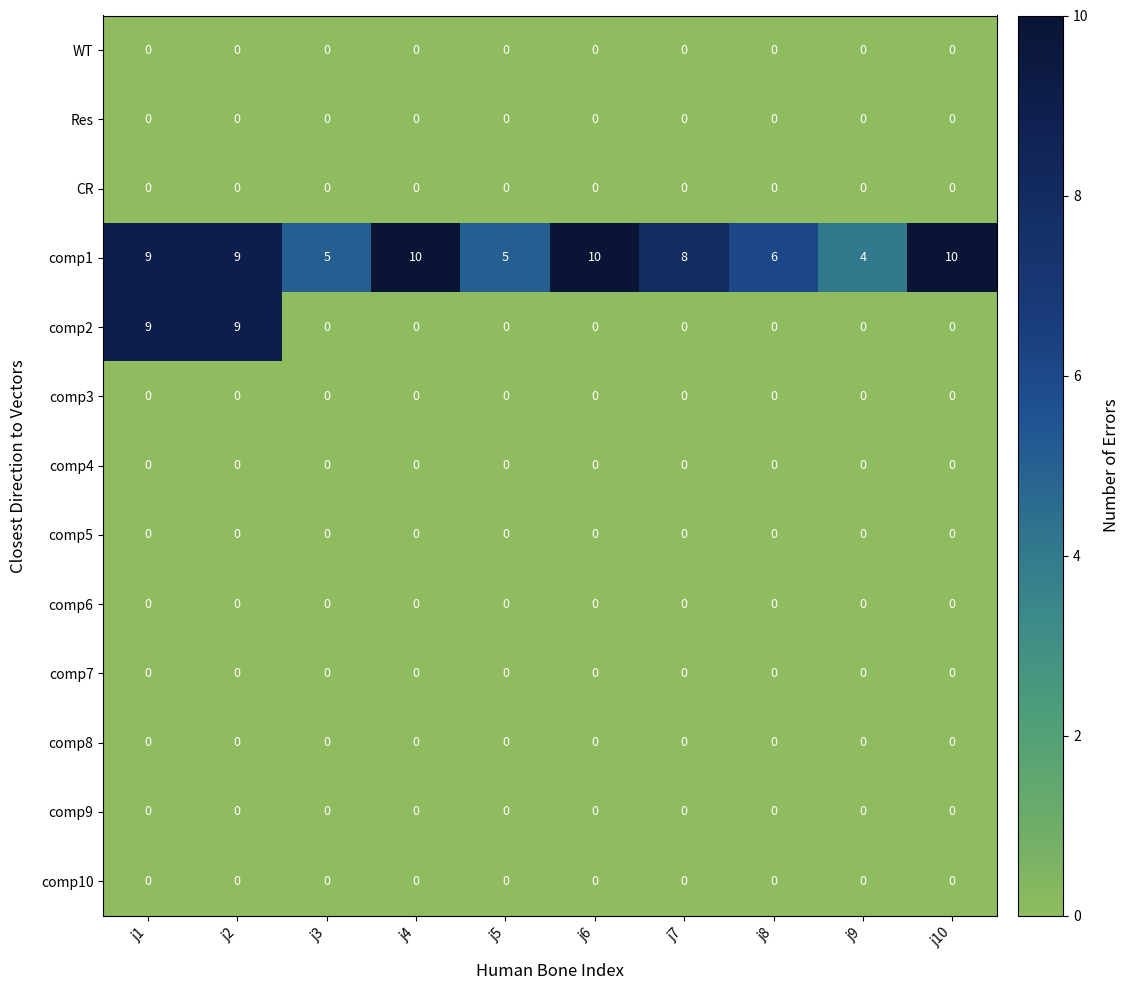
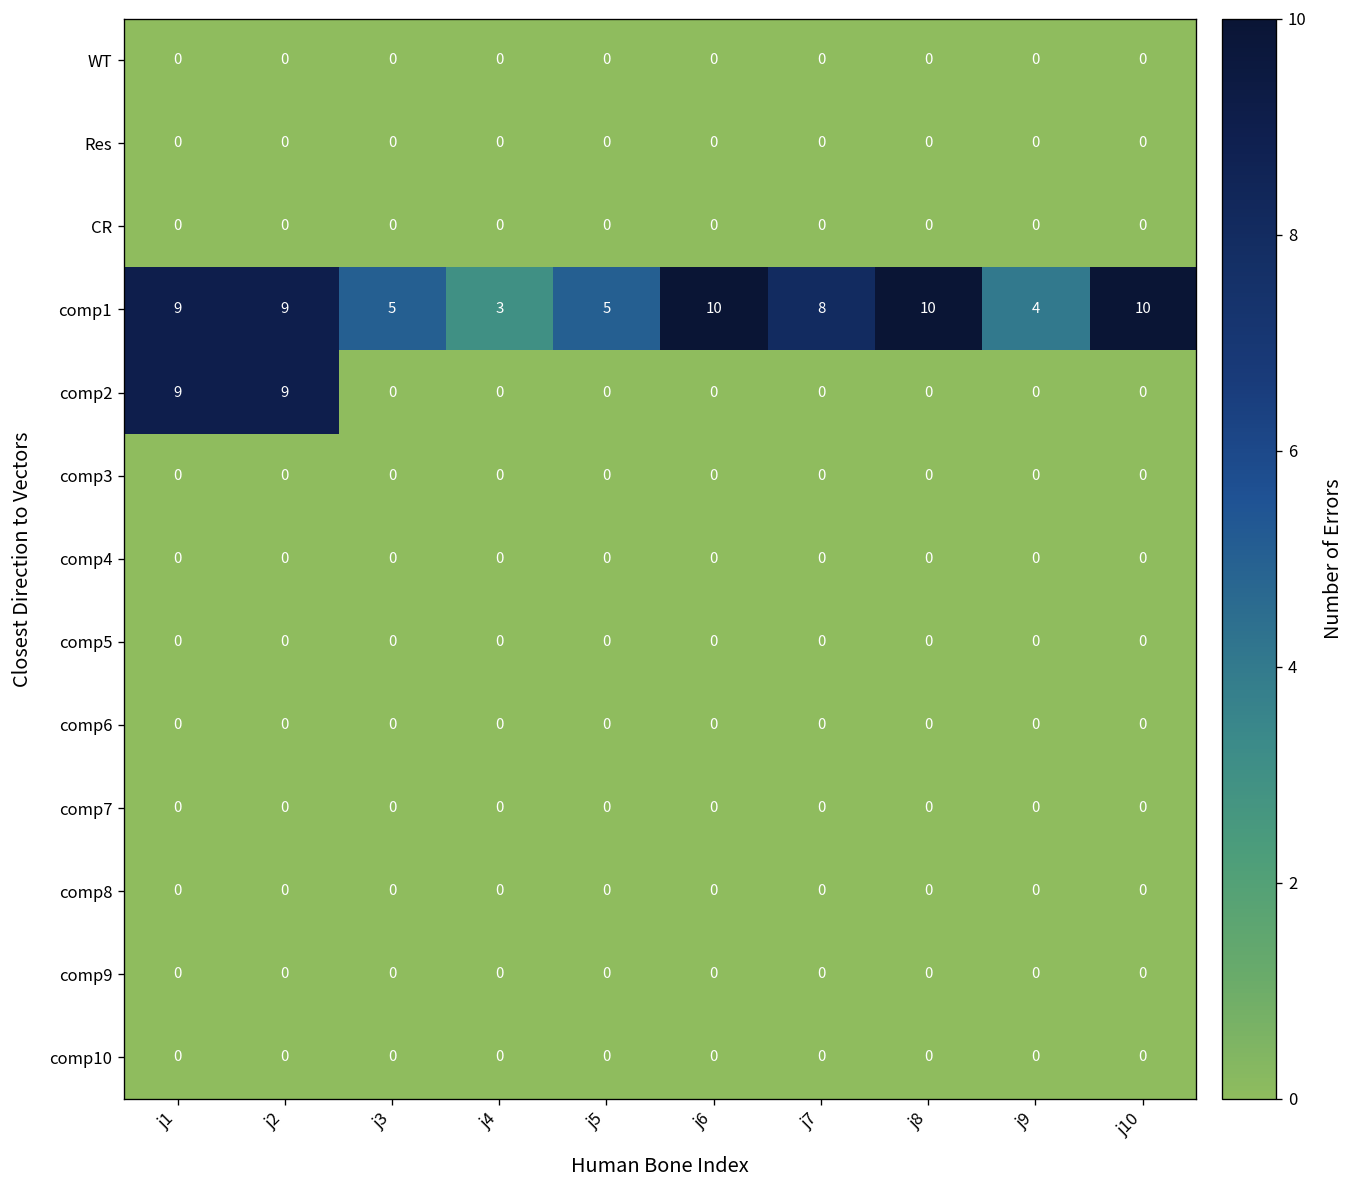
comp1, j4: 10 -> 3
comp1, j8: 6 -> 10
